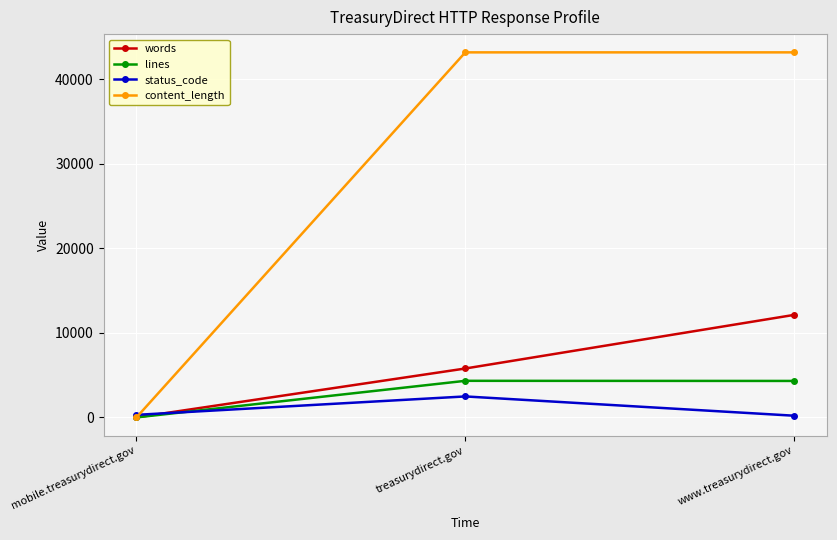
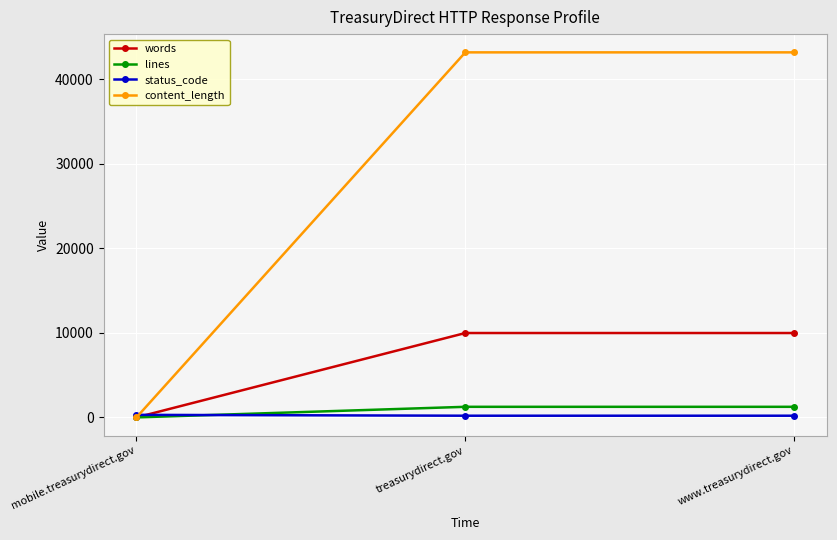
words, treasurydirect.gov: 6000 -> 10000
lines, treasurydirect.gov: 4000 -> 1000
status_code, treasurydirect.gov: 2000 -> 0
words, www.treasurydirect.gov: 12000 -> 10000
lines, www.treasurydirect.gov: 4000 -> 1000
